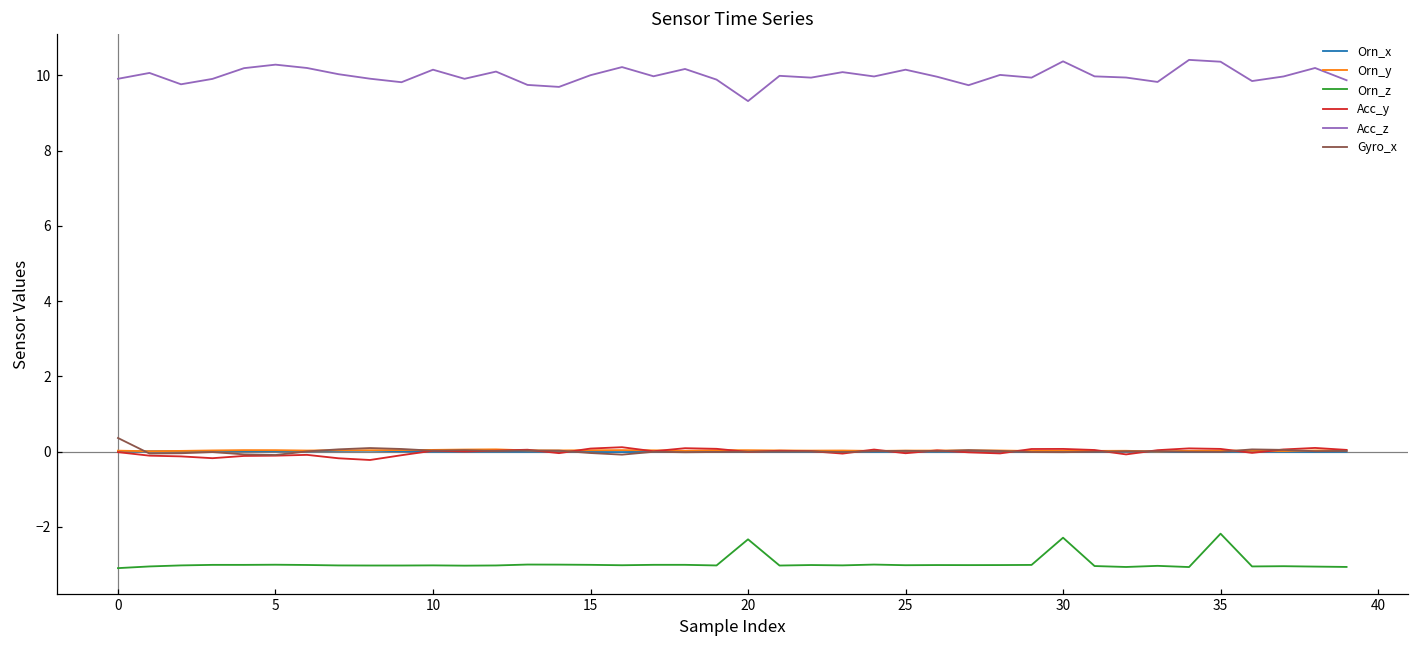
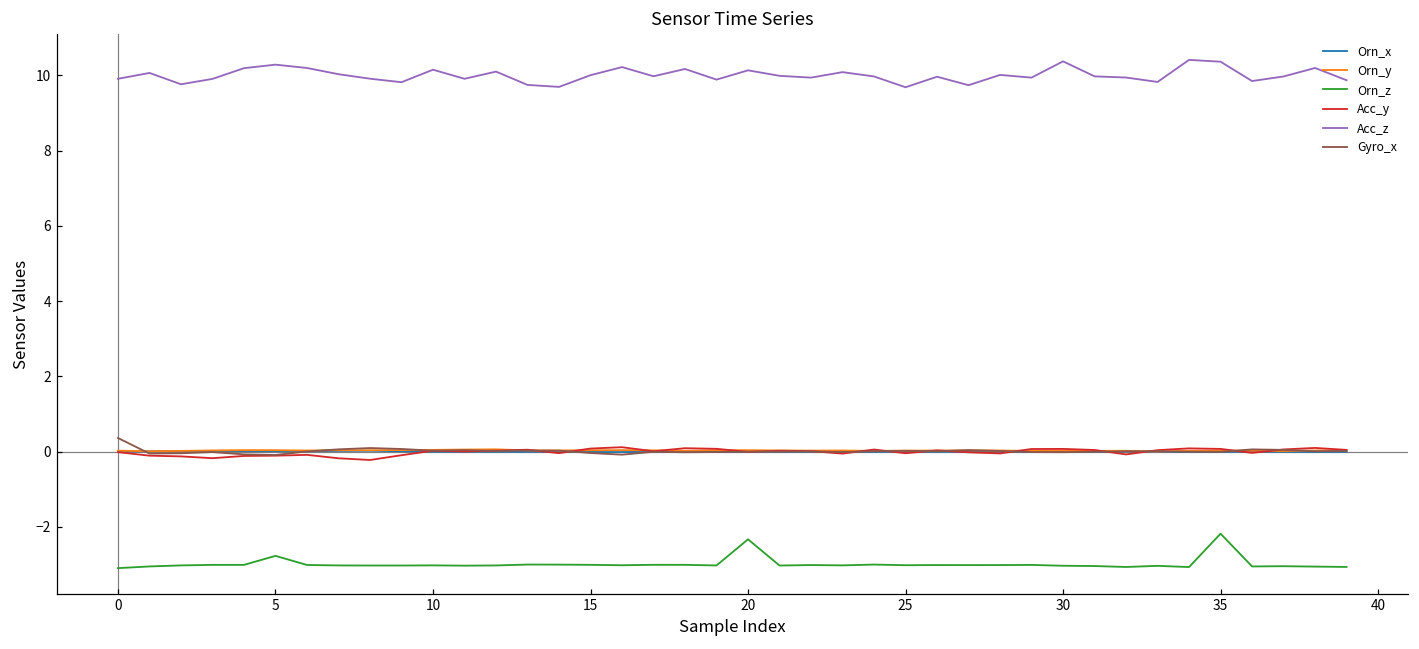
Orn_z, 5: -3.0 -> -2.8
Acc_z, 20: 9.3 -> 10.1
Acc_z, 25: 10.2 -> 9.7
Orn_z, 30: -2.3 -> -3.0
